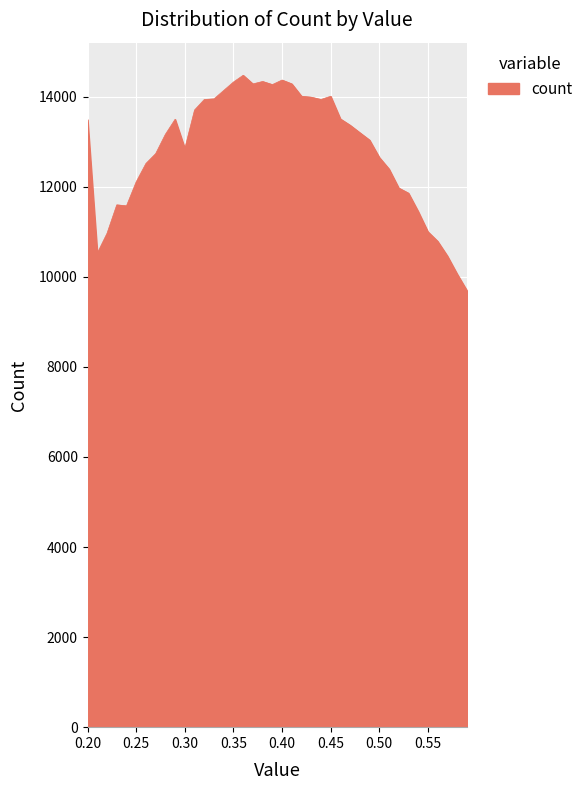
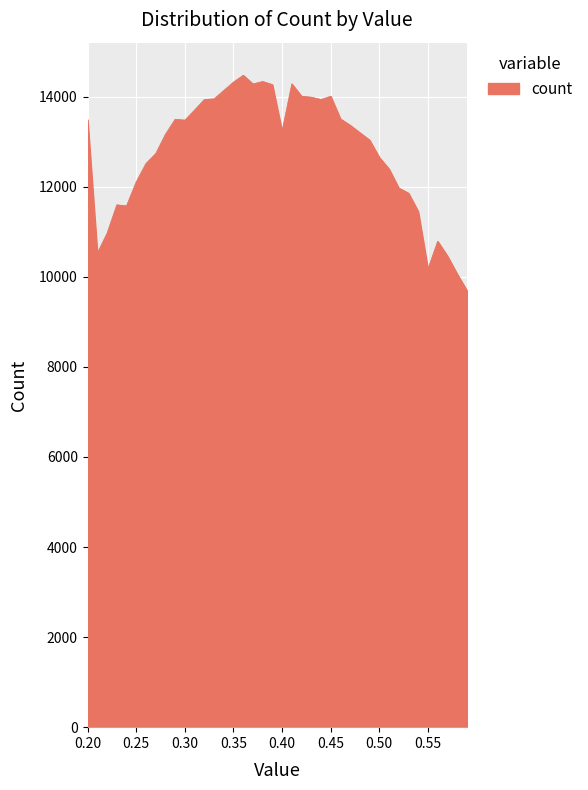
0.30: 12900 -> 13500
0.40: 14400 -> 13200
0.55: 11000 -> 10200
